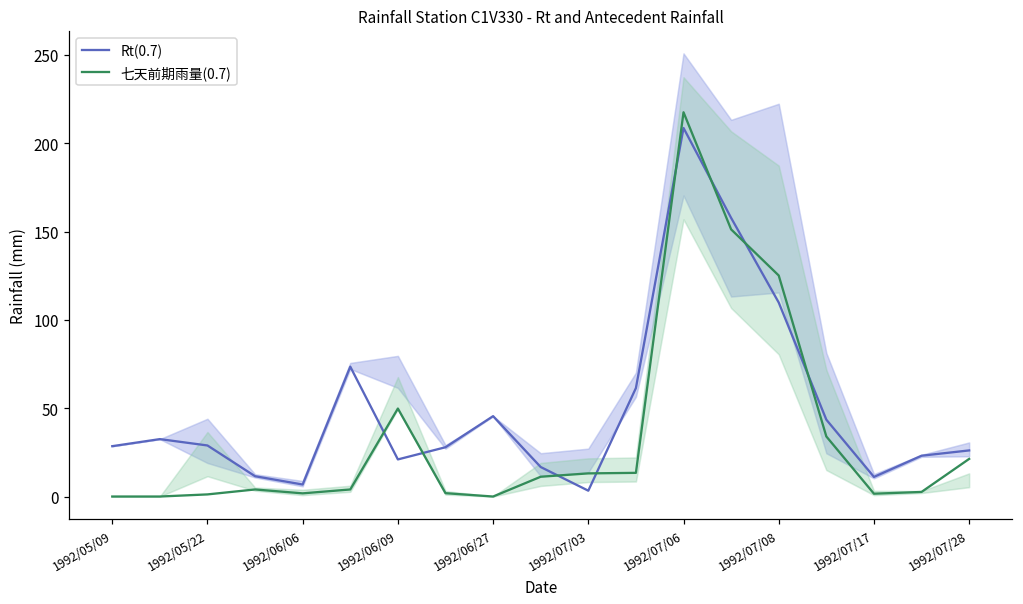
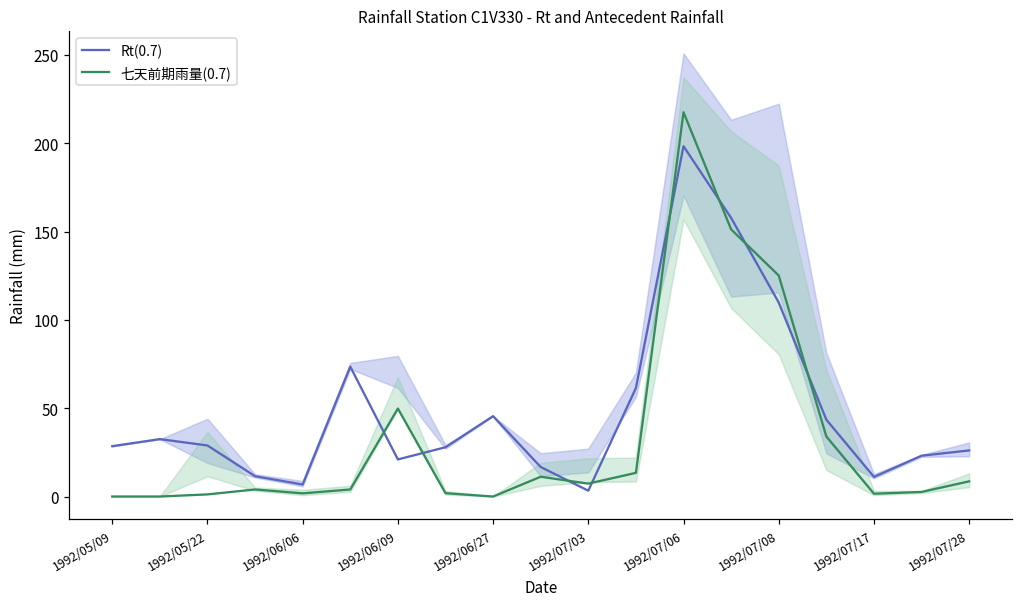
七天前期雨量(0.7), 1992/07/03: 13 -> 7
Rt(0.7), 1992/07/06: 209 -> 198
七天前期雨量(0.7), 1992/07/28: 21 -> 9
